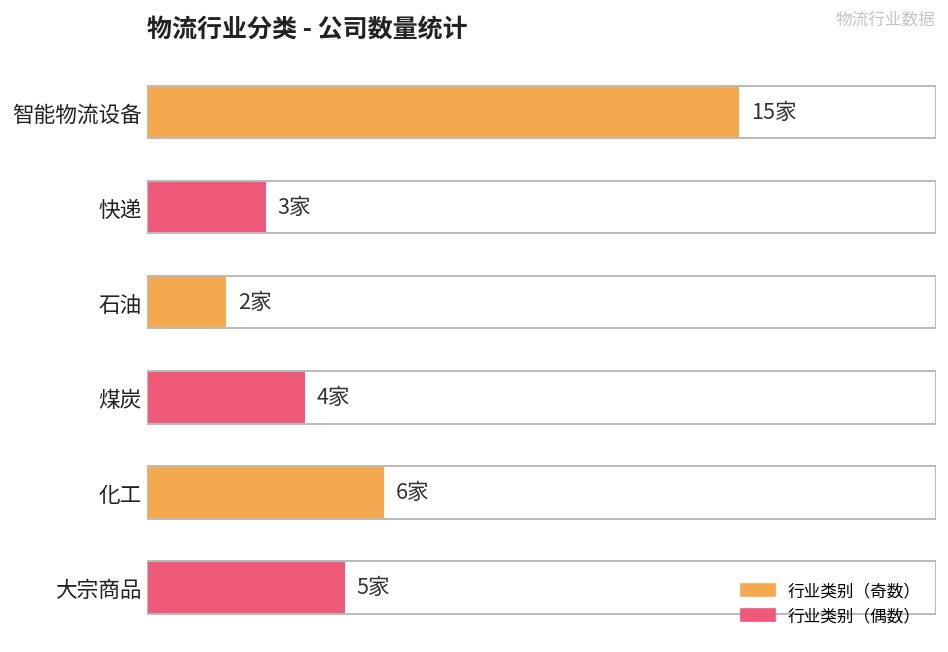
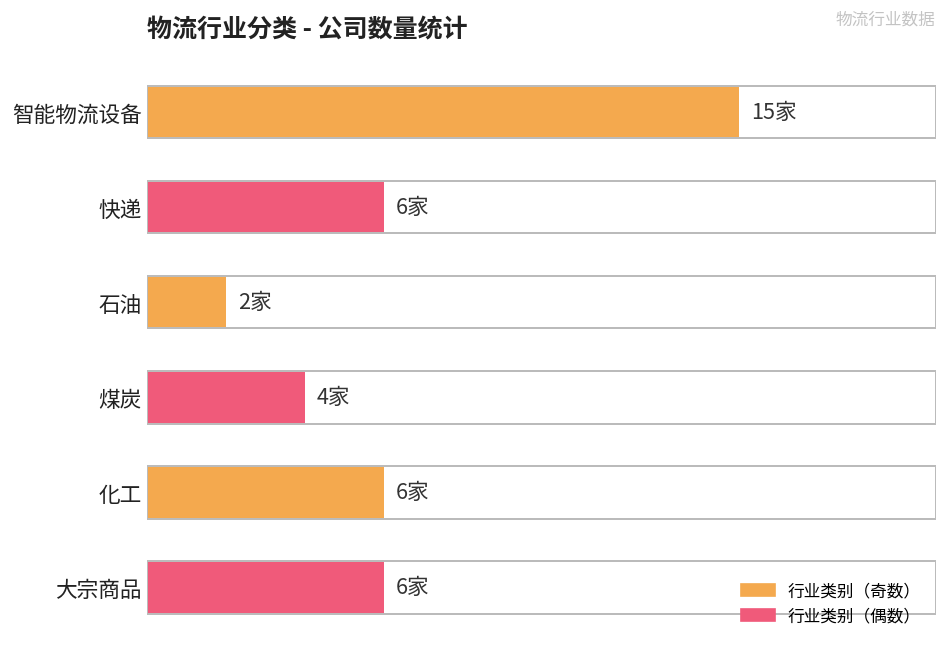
快递: 3家 -> 6家
大宗商品: 5家 -> 6家
